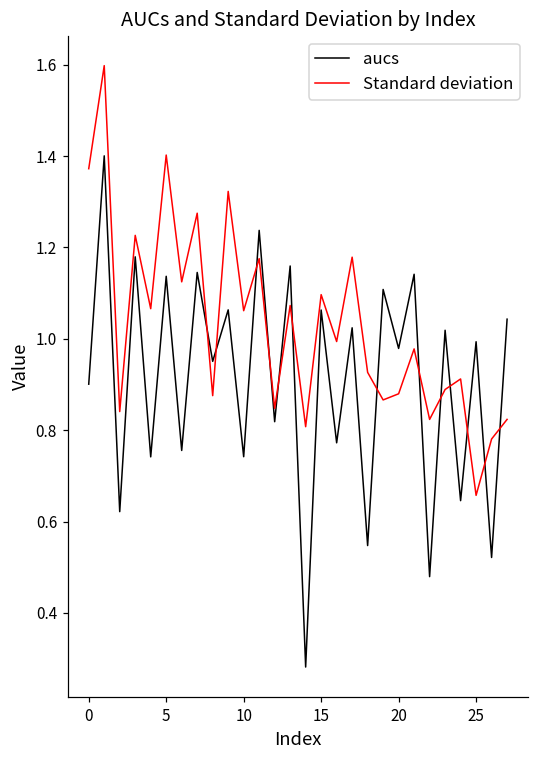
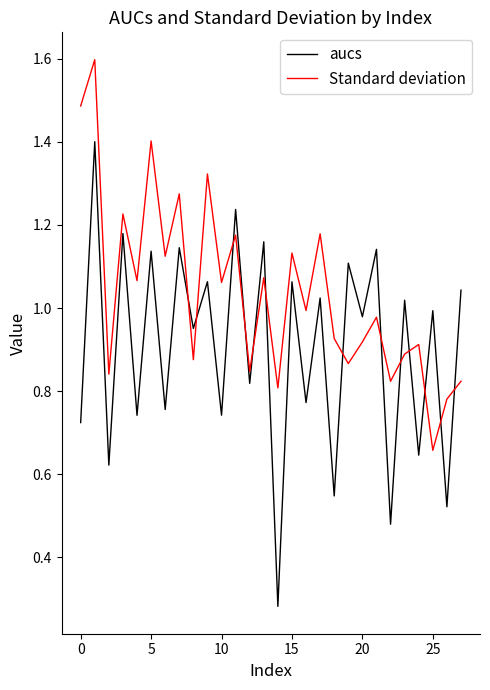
aucs, 0: 0.90 -> 0.72
Standard deviation, 0: 1.37 -> 1.49
Standard deviation, 15: 1.10 -> 1.13
Standard deviation, 20: 0.88 -> 0.92
